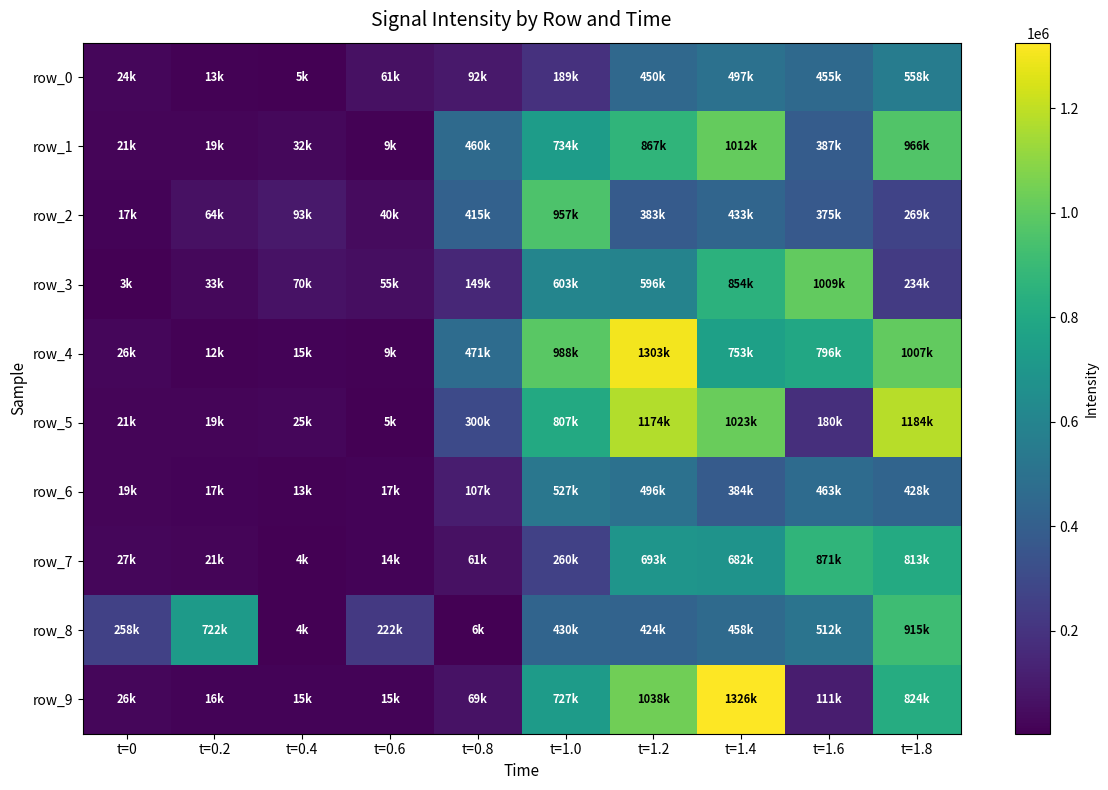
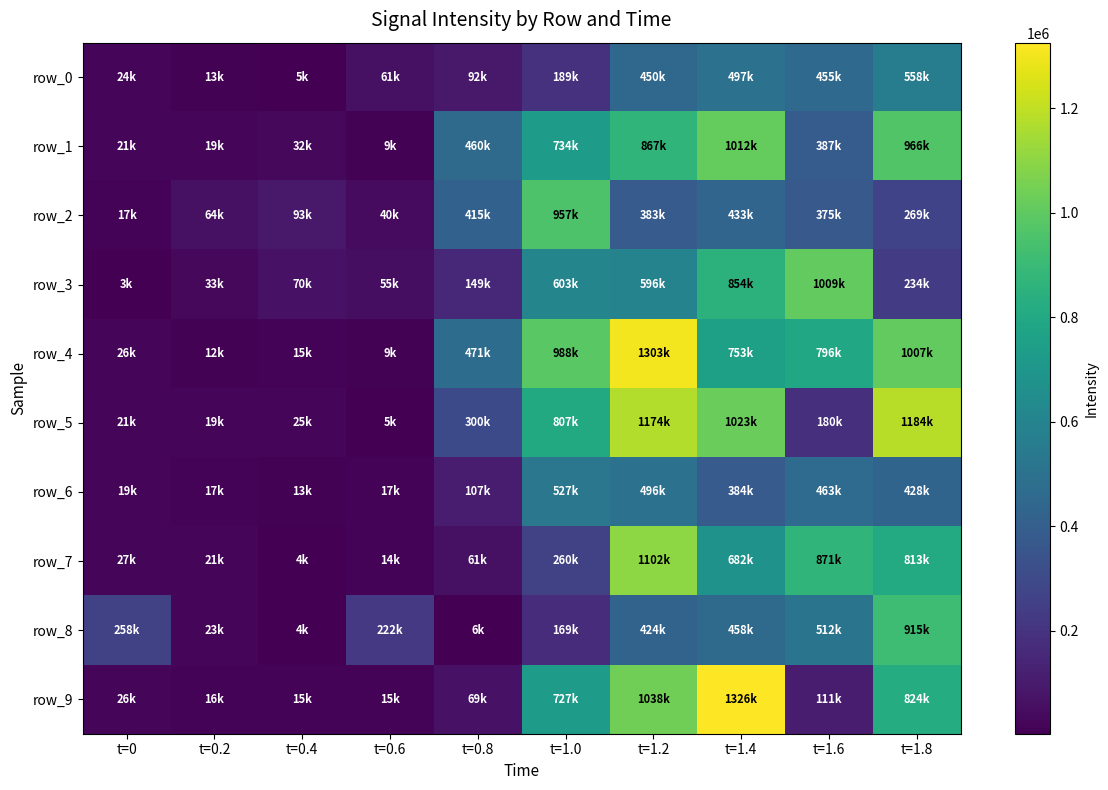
row_7, t=1.2: 693k -> 1102k
row_8, t=0.2: 722k -> 23k
row_8, t=1.0: 430k -> 169k
